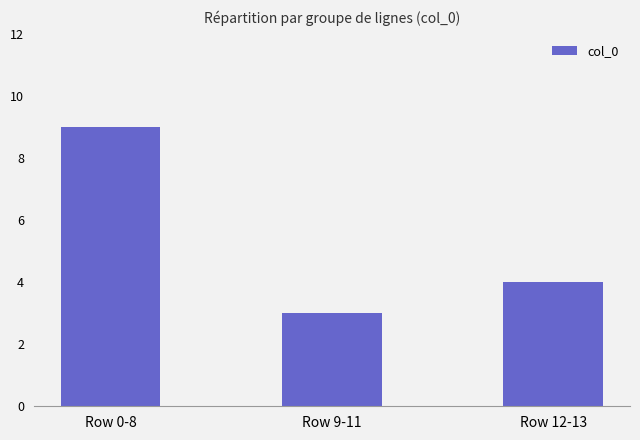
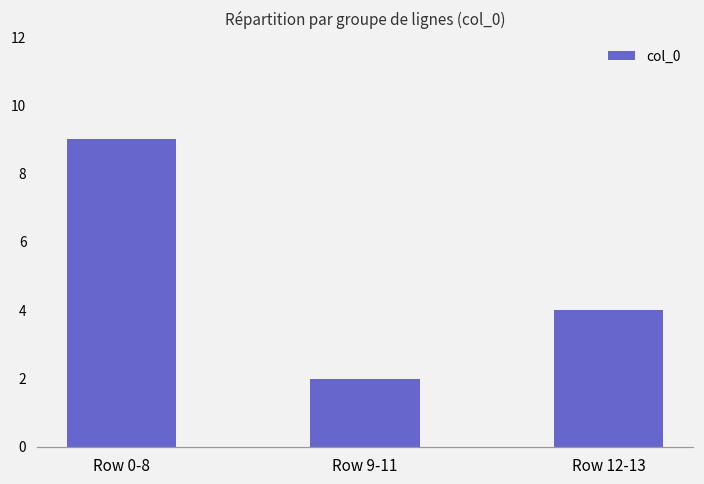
Row 9-11: 3 -> 2
